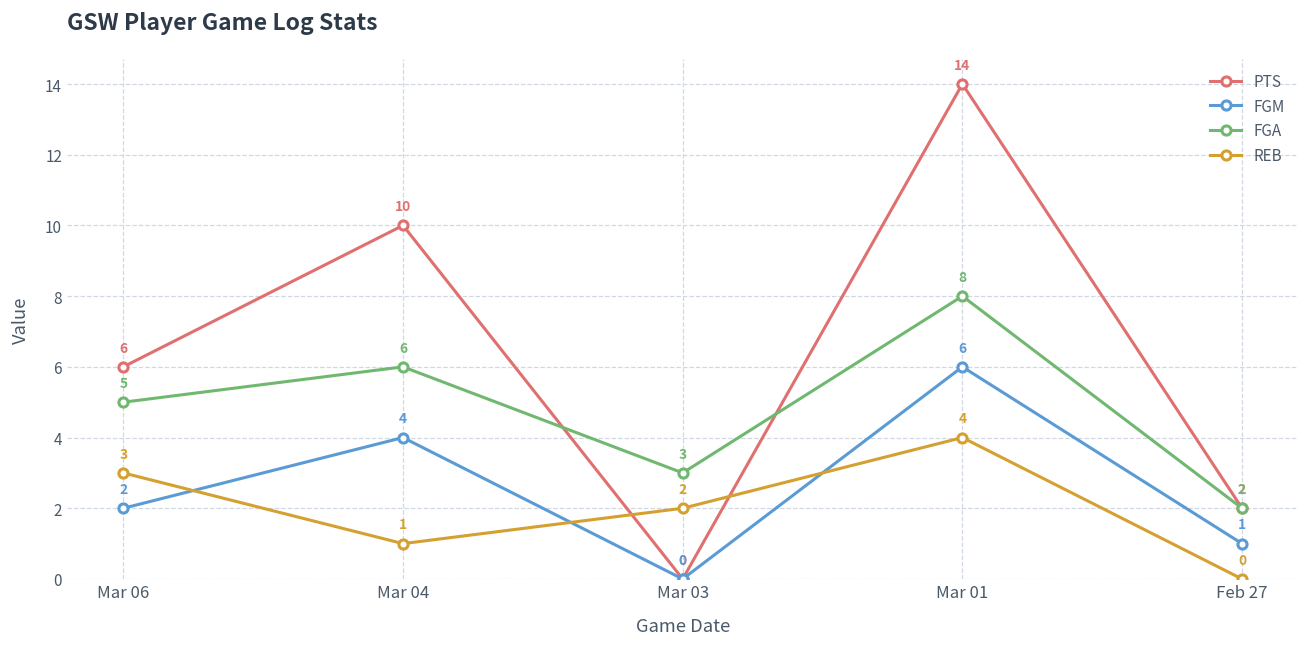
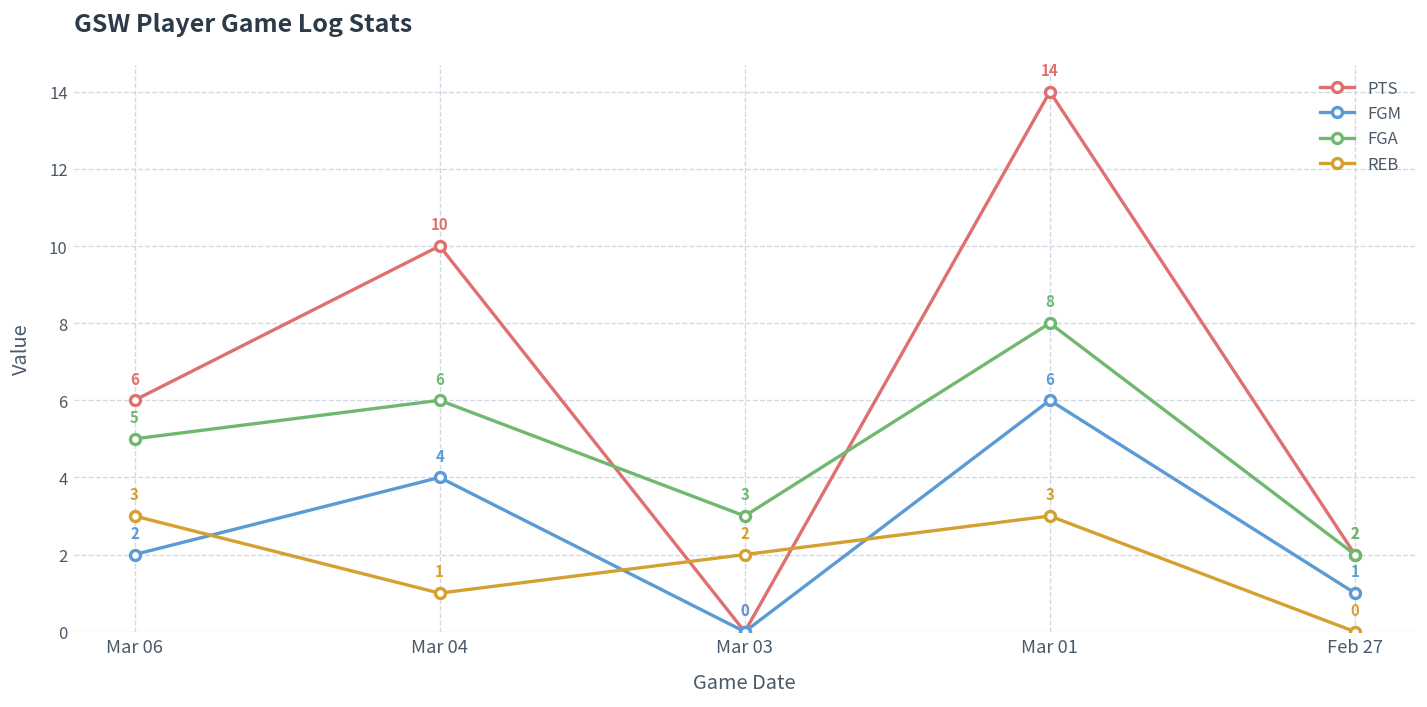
REB, Mar 01: 4 -> 3
